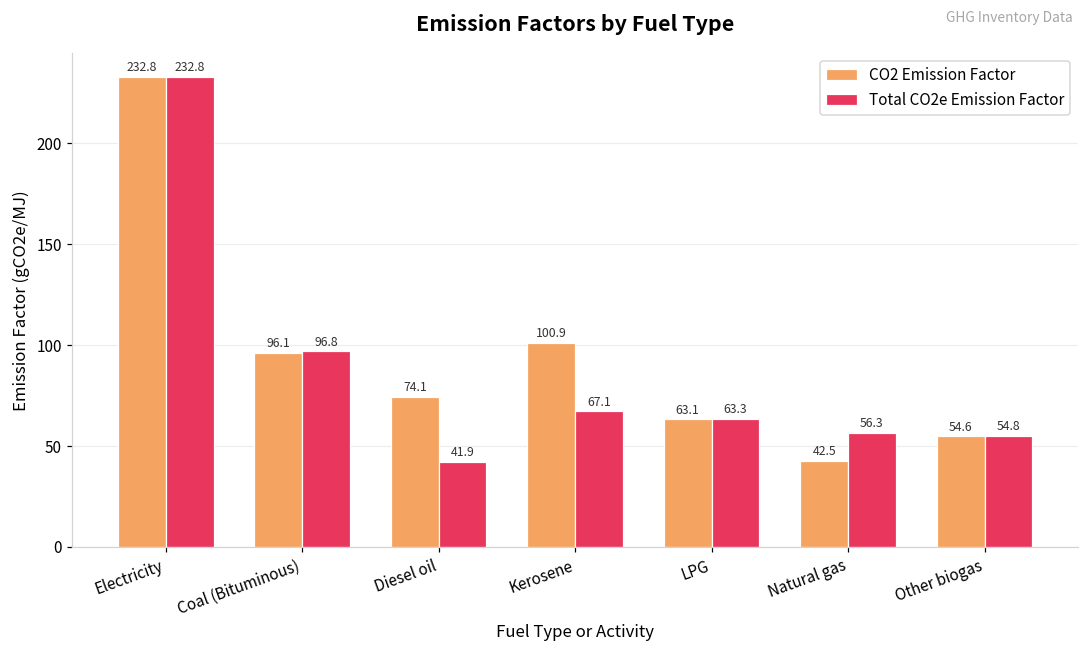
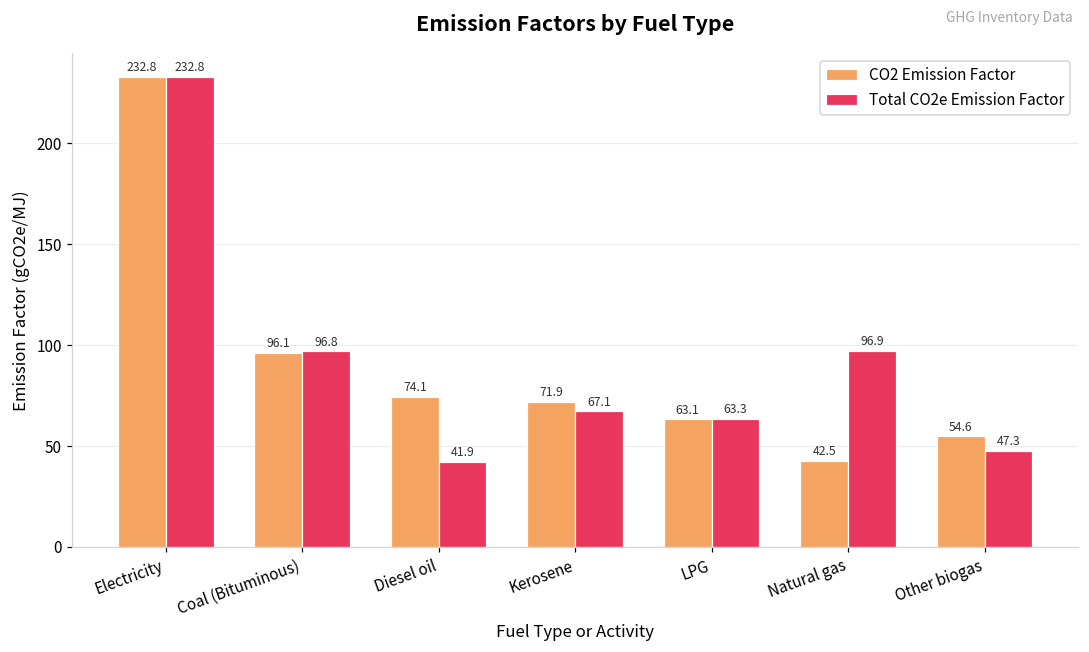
CO2 Emission Factor, Kerosene: 100.9 -> 71.9
Total CO2e Emission Factor, Natural gas: 56.3 -> 96.9
Total CO2e Emission Factor, Other biogas: 54.8 -> 47.3
